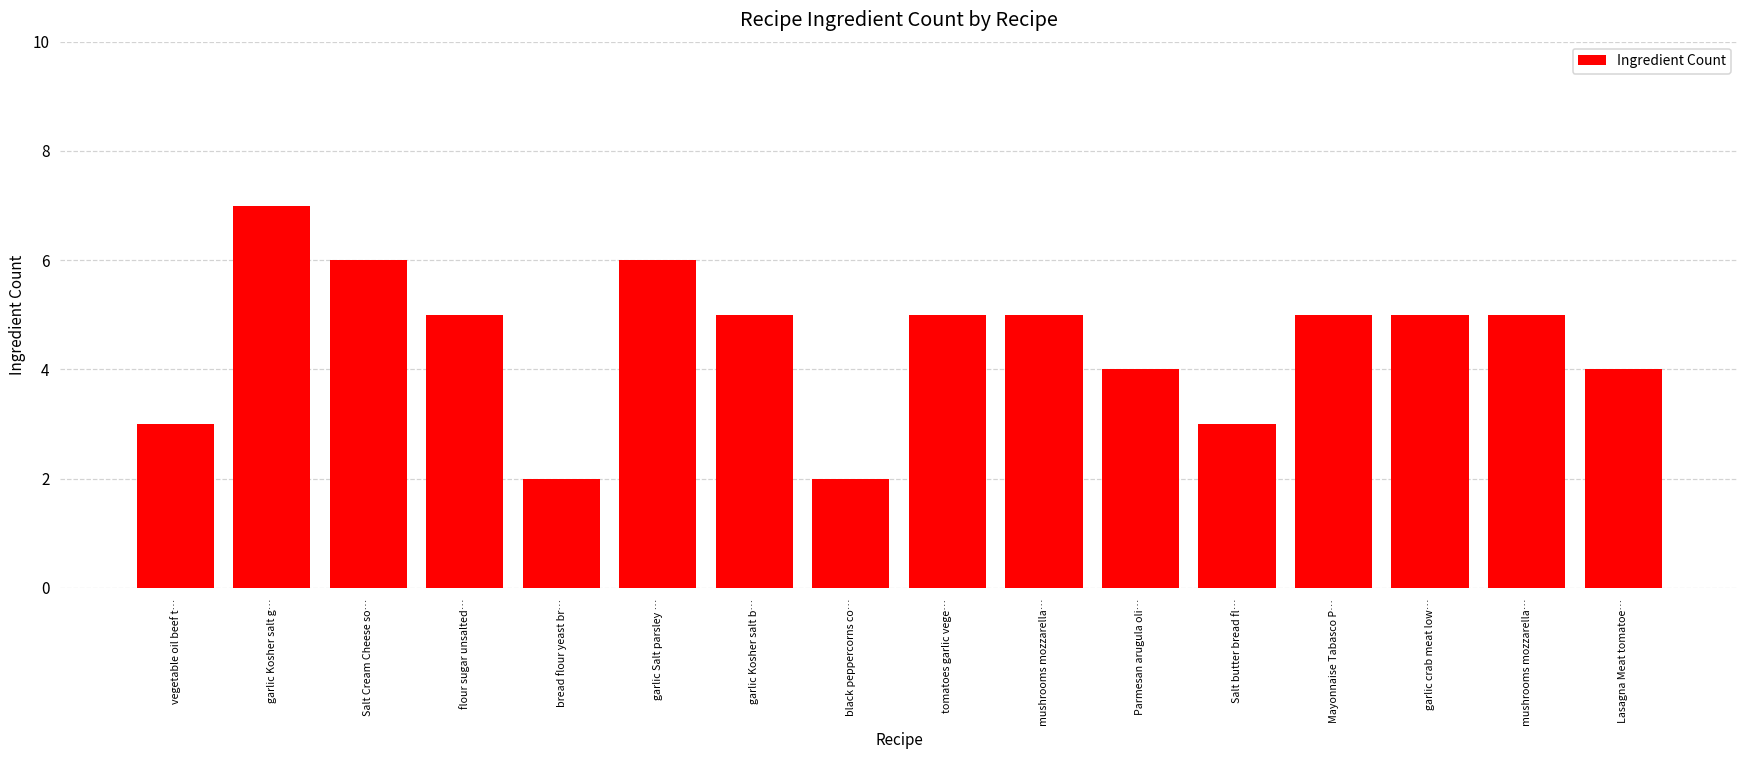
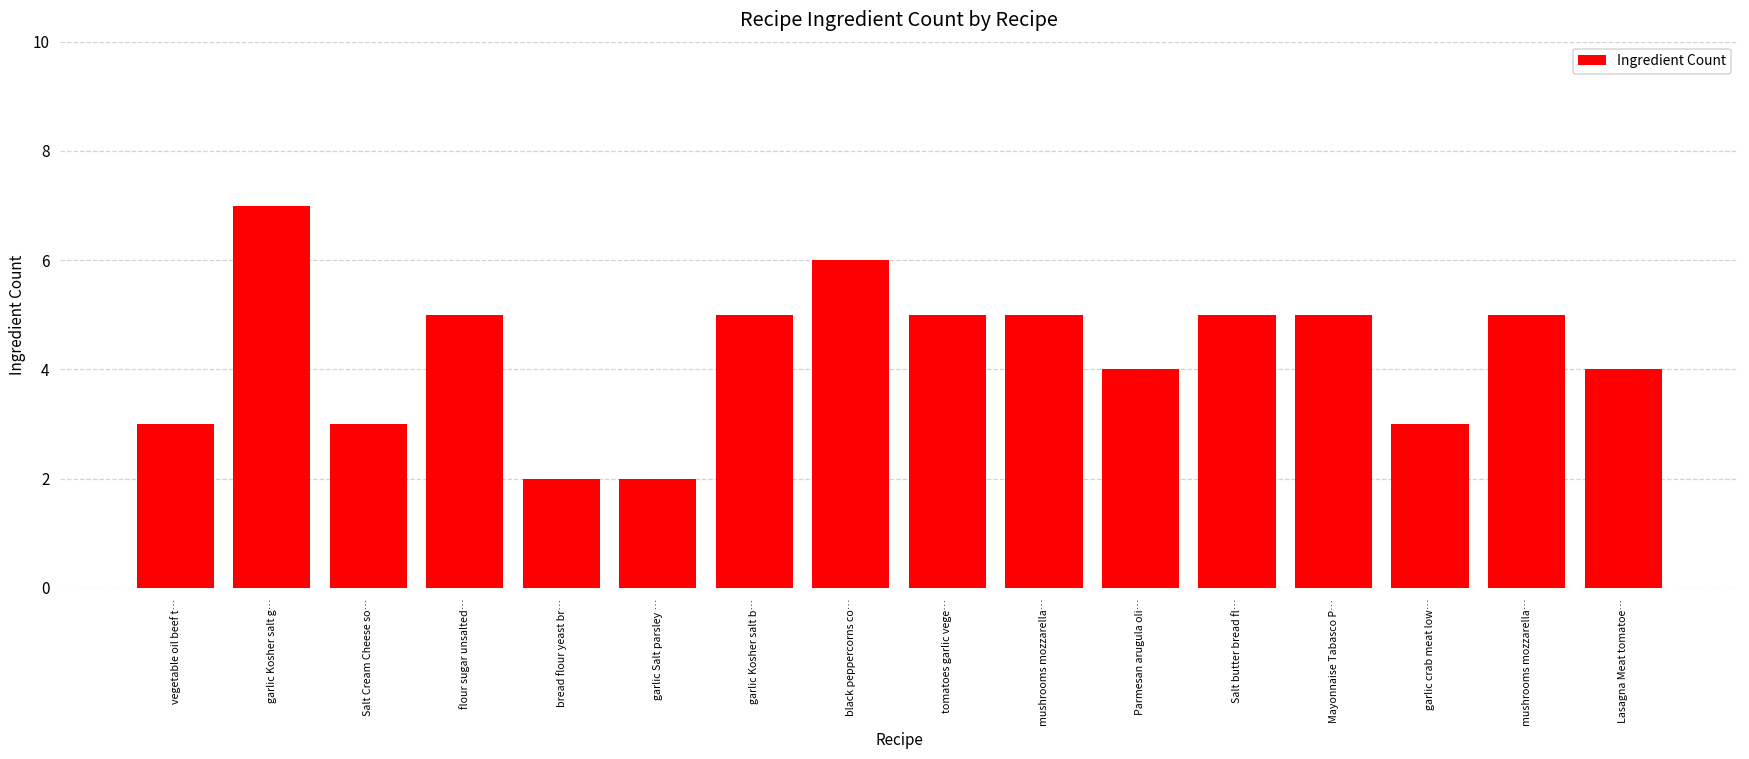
Salt Cream Cheese so…: 6 -> 3
garlic Salt parsley …: 6 -> 2
black peppercorns co…: 2 -> 6
Salt butter bread fl…: 3 -> 5
garlic crab meat low…: 5 -> 3
